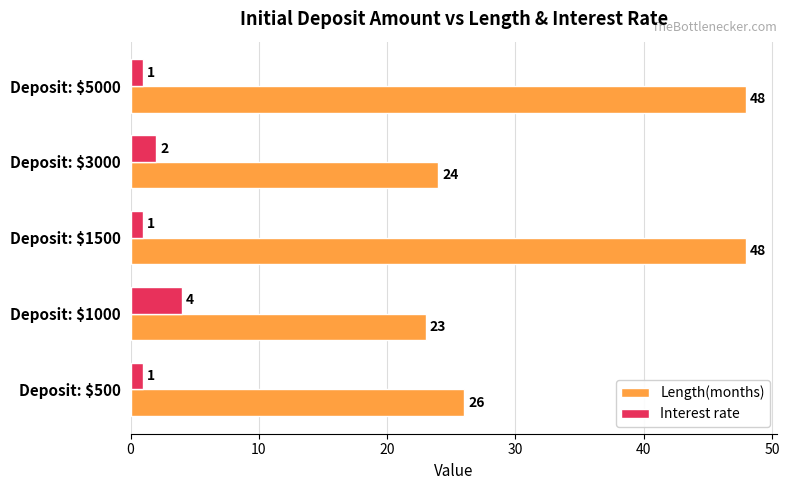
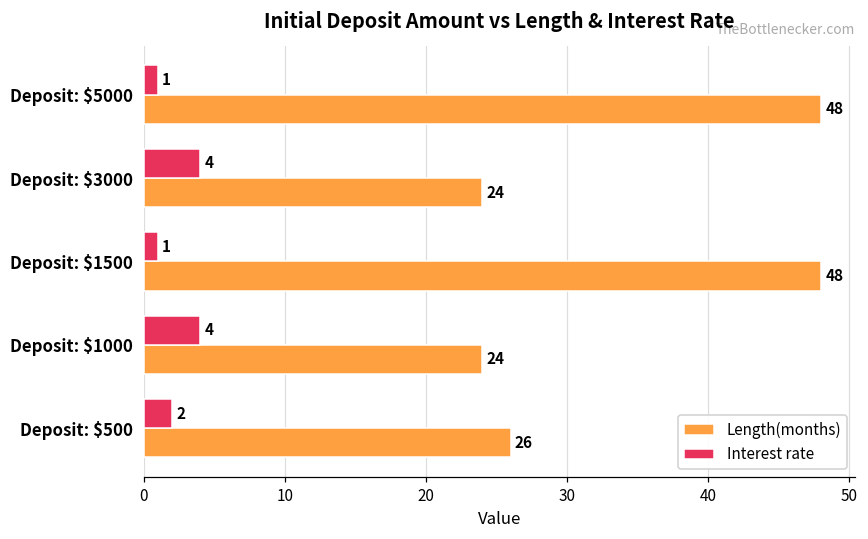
Interest rate, Deposit: $3000: 2 -> 4
Length(months), Deposit: $1000: 23 -> 24
Interest rate, Deposit: $500: 1 -> 2
